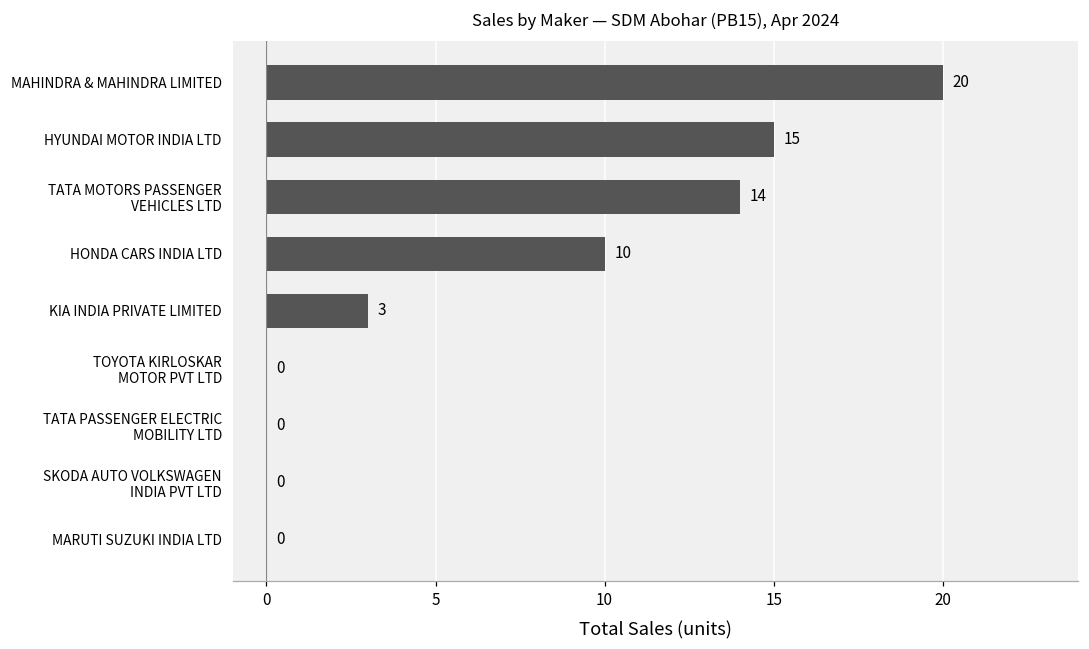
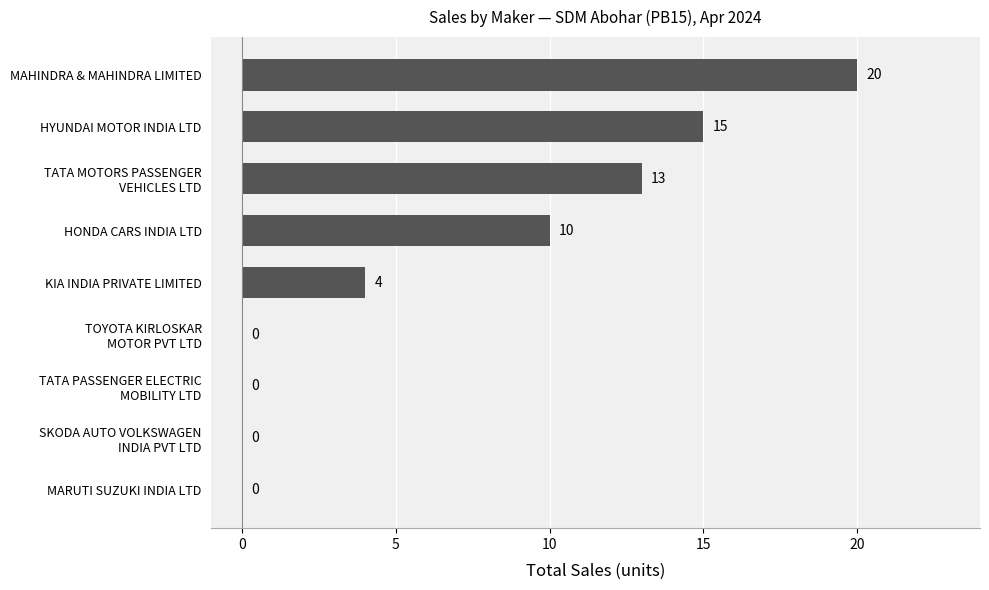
TATA MOTORS PASSENGER VEHICLES LTD: 14 -> 13
KIA INDIA PRIVATE LIMITED: 3 -> 4
